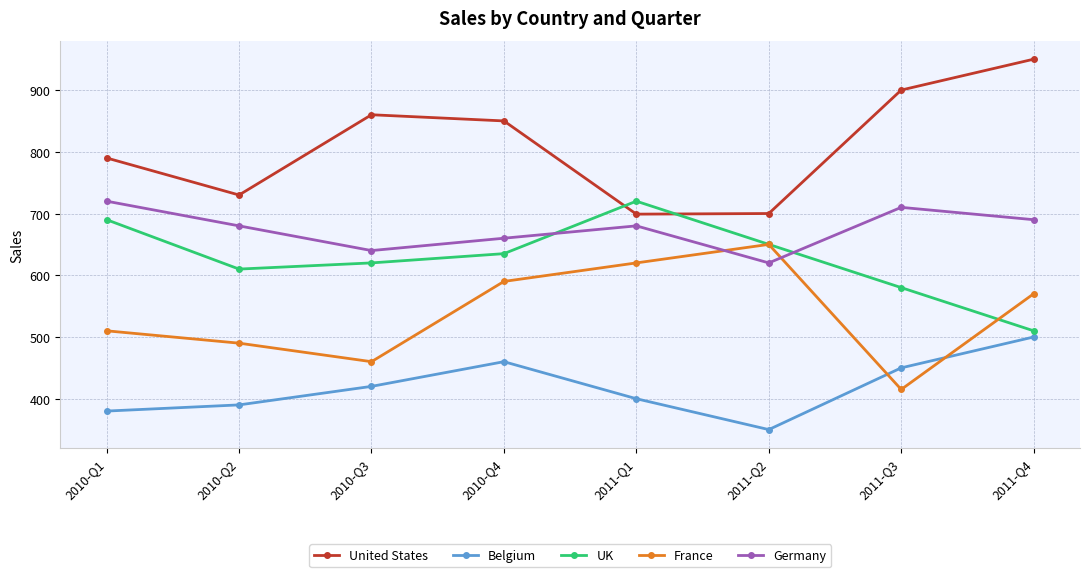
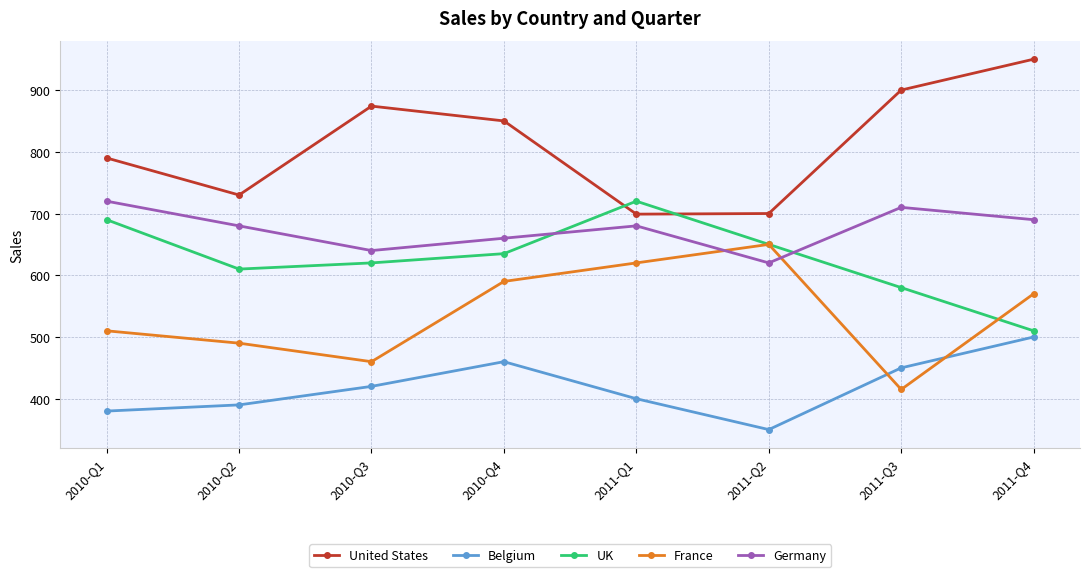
United States, 2010-Q3: 860 -> 870
